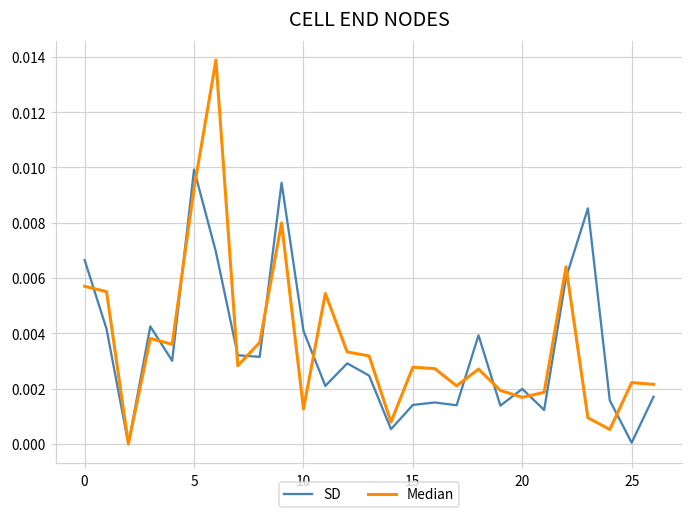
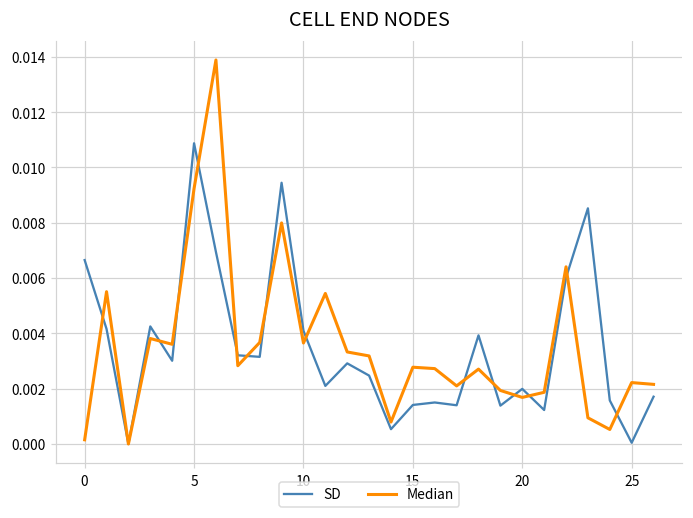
Median, 0: 0.0057 -> 0.0002
SD, 5: 0.0099 -> 0.0109
Median, 10: 0.0013 -> 0.0037
